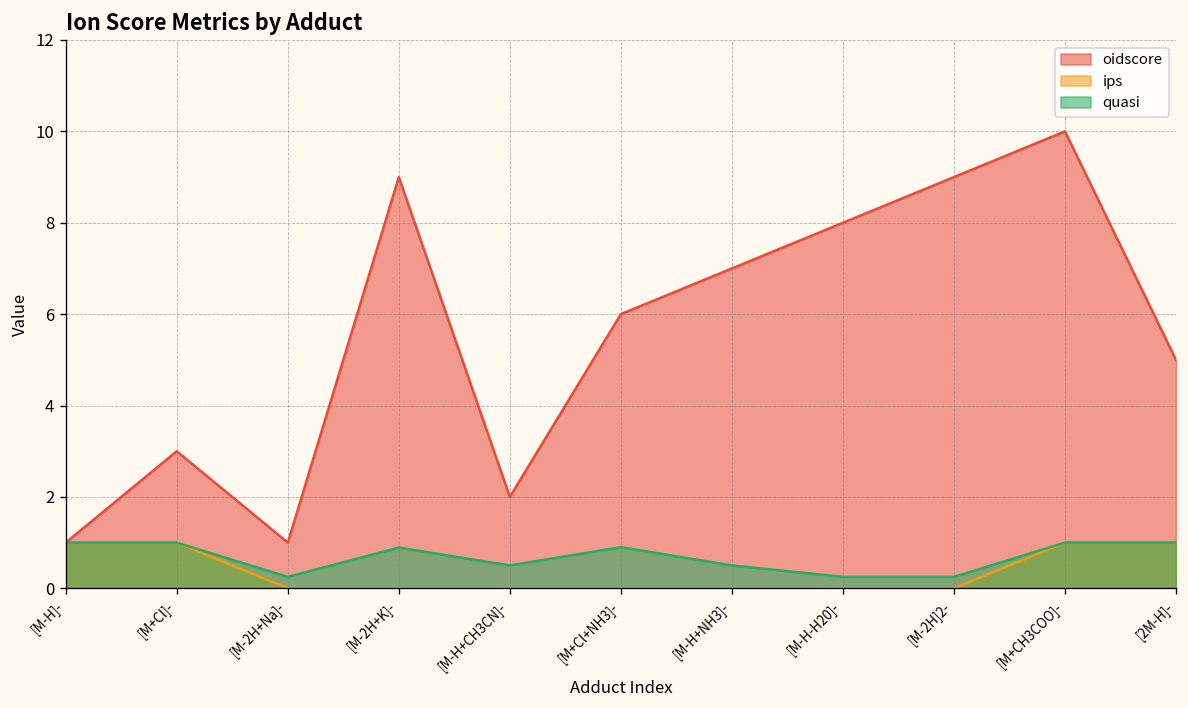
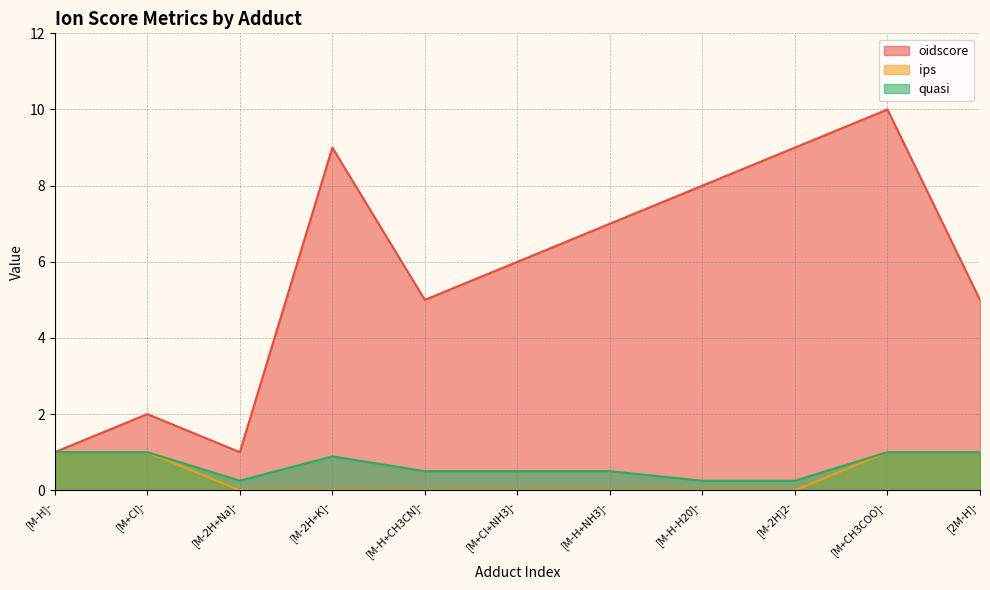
oidscore, [M+Cl]-: 3 -> 2
oidscore, [M-H+CH3CN]-: 2 -> 5
quasi, [M+Cl+NH3]-: 0.9 -> 0.5
